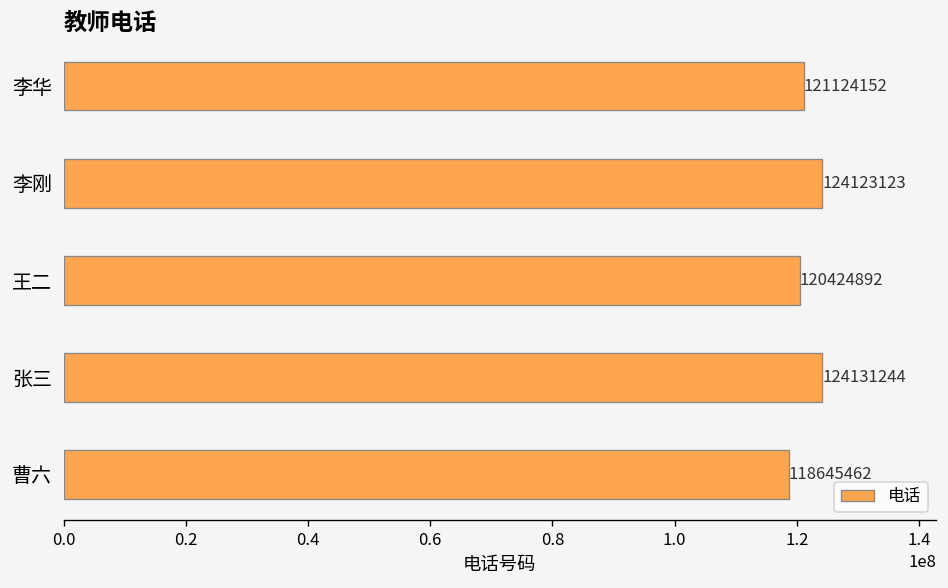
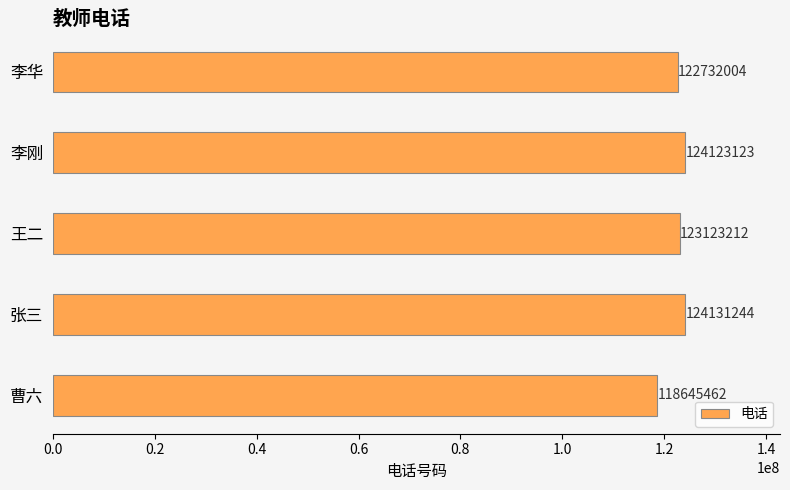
李华: 121124152 -> 122732004
王二: 120424892 -> 123123212
